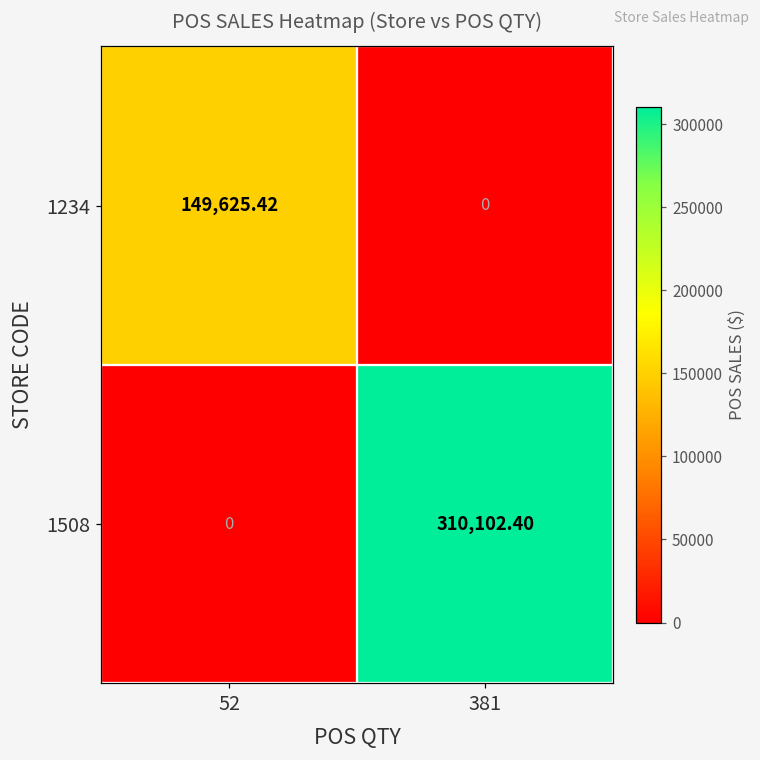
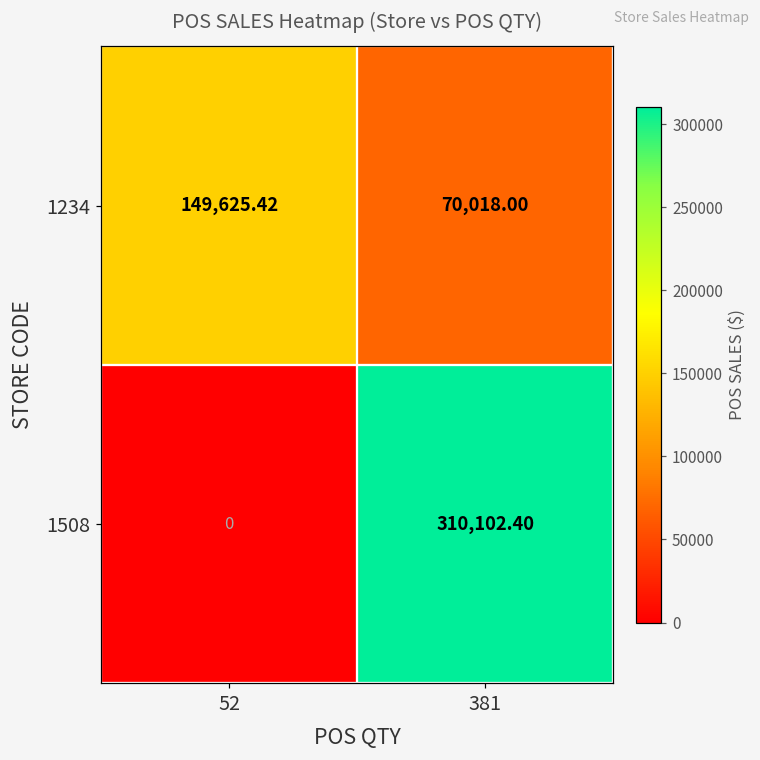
1234, 381: 0 -> 70,018.00
